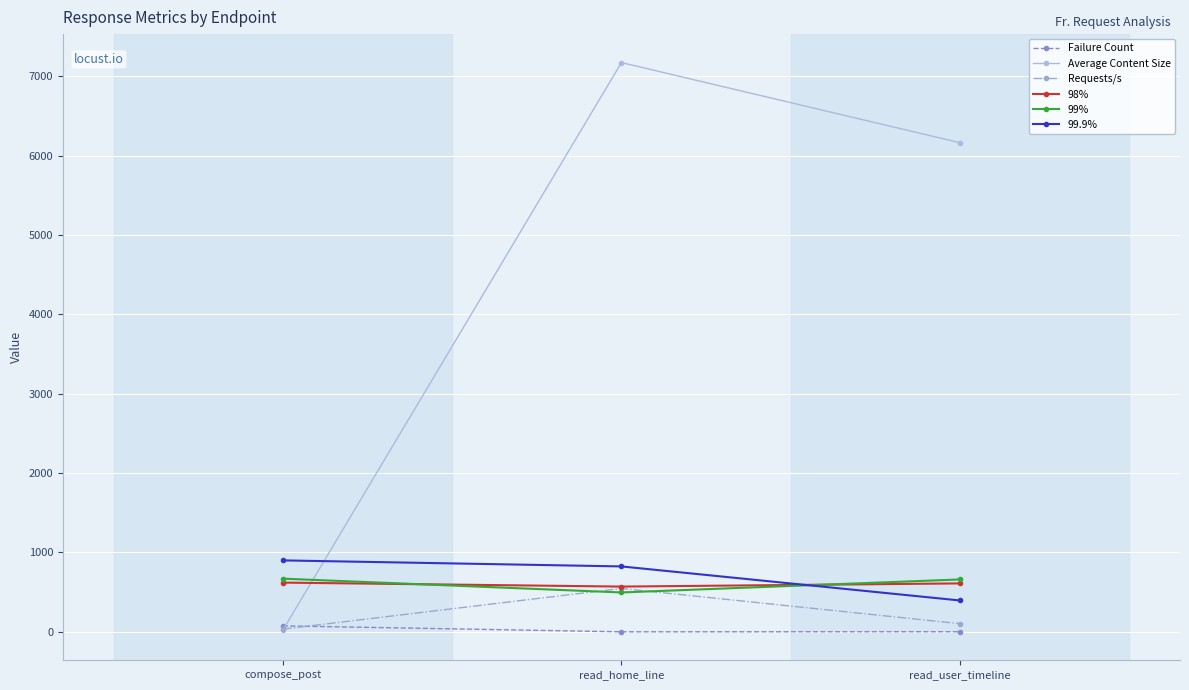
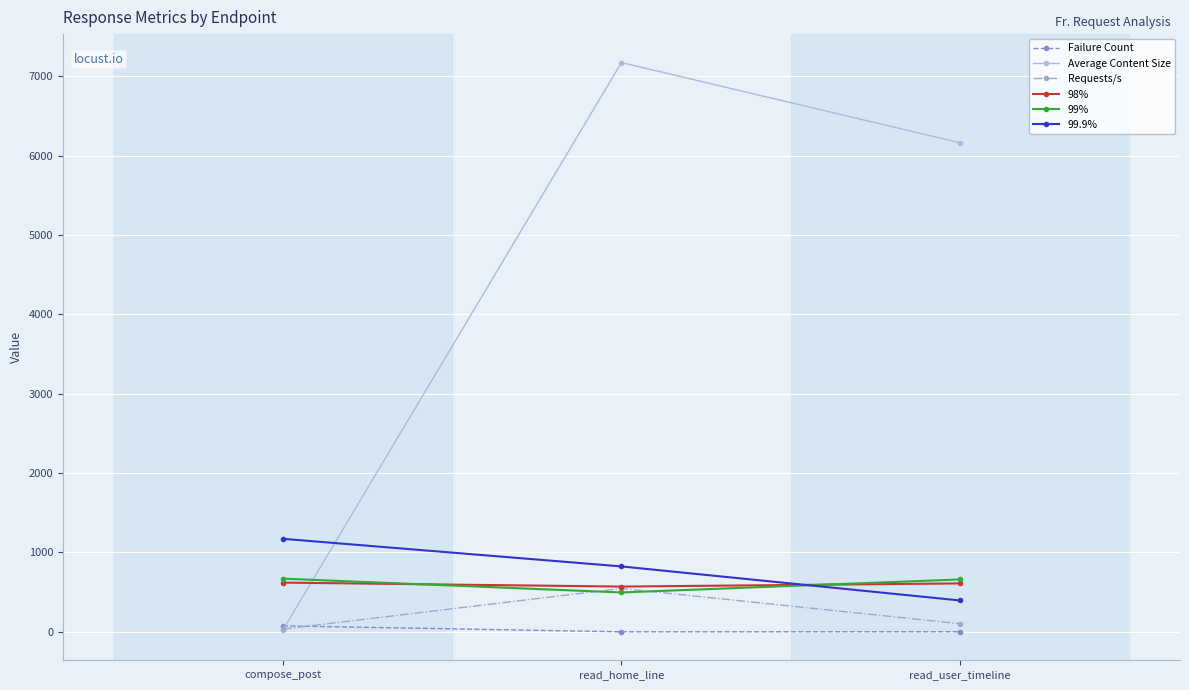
99.9%, compose_post: 900 -> 1200
